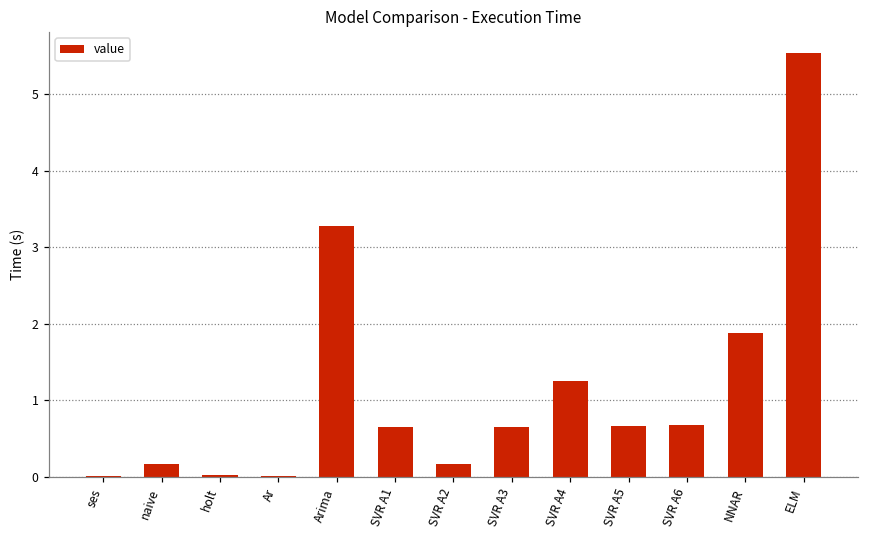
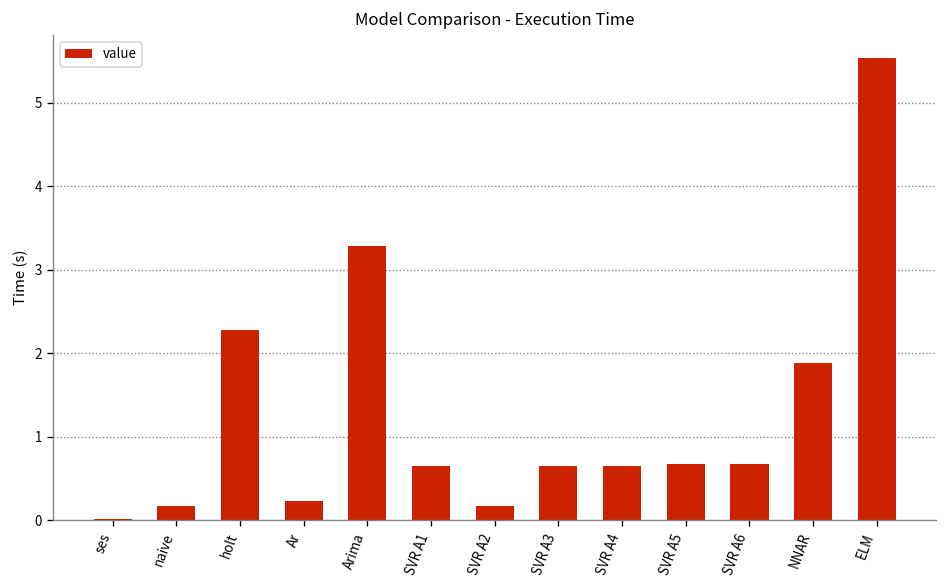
holt: 0.0 -> 2.3
Ar: 0.0 -> 0.2
SVR A4: 1.3 -> 0.7
